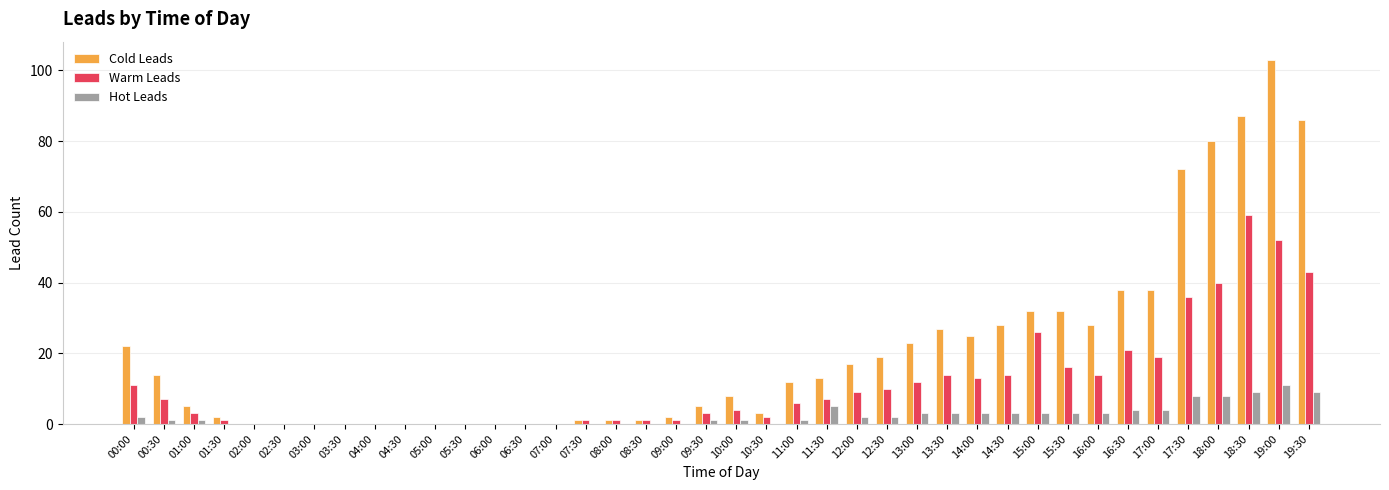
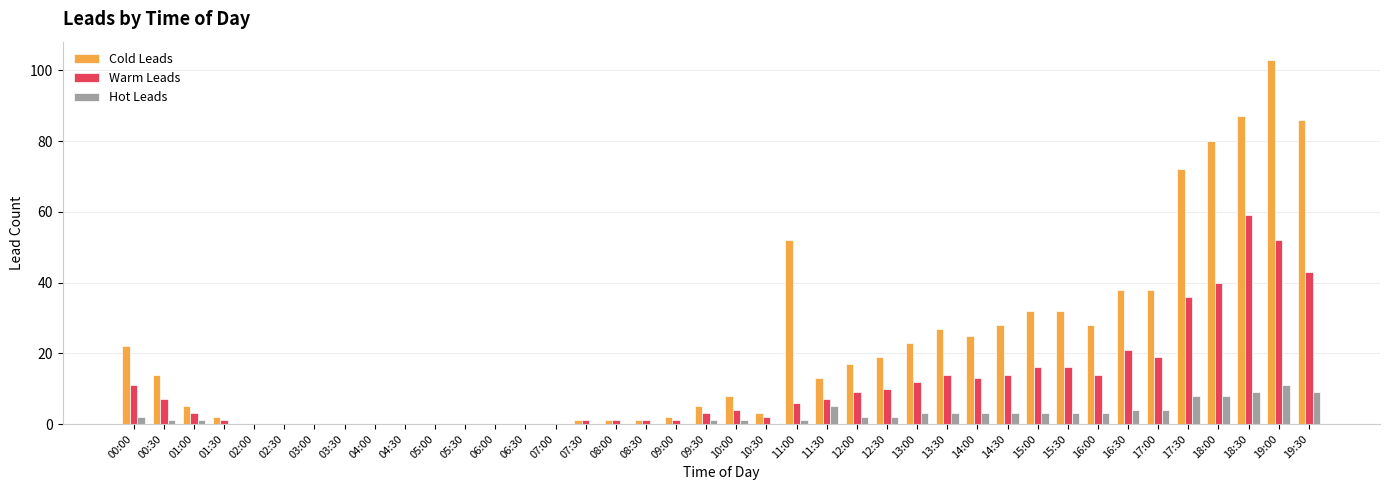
Cold Leads, 11:00: 12 -> 52
Warm Leads, 15:00: 26 -> 16
